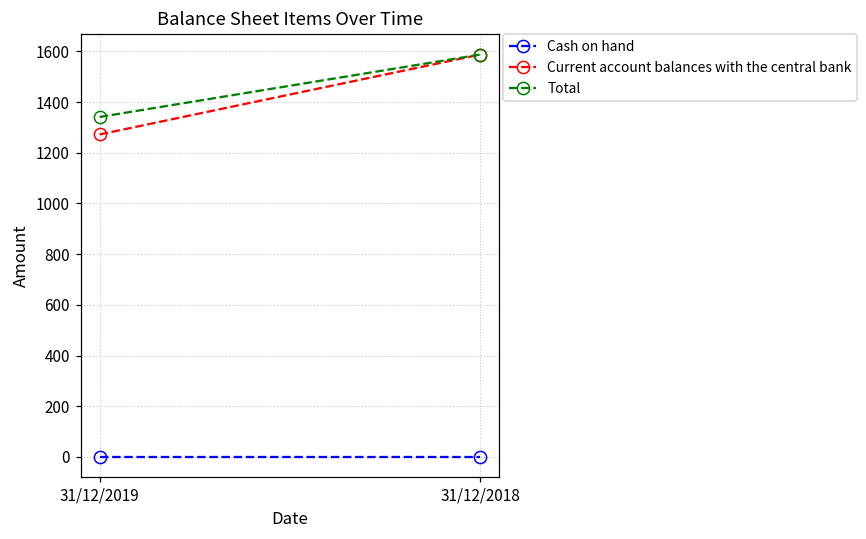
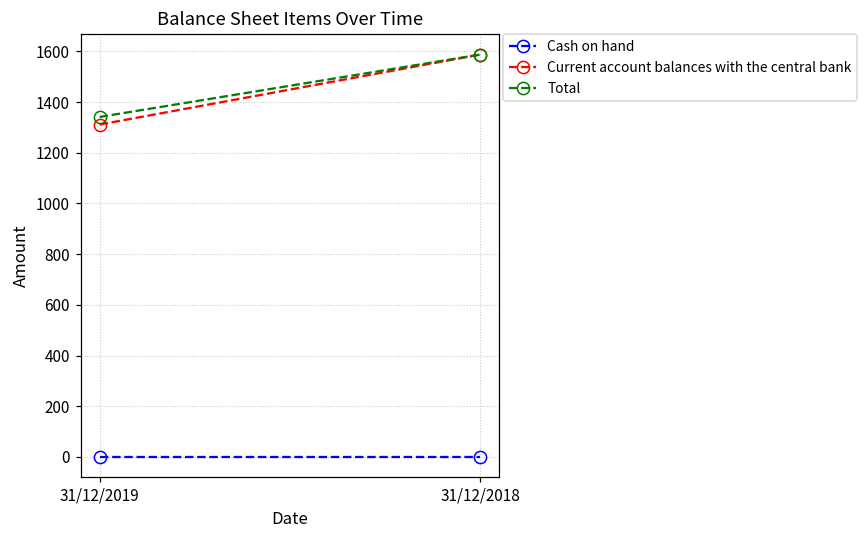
Current account balances with the central bank, 31/12/2019: 1270 -> 1310
